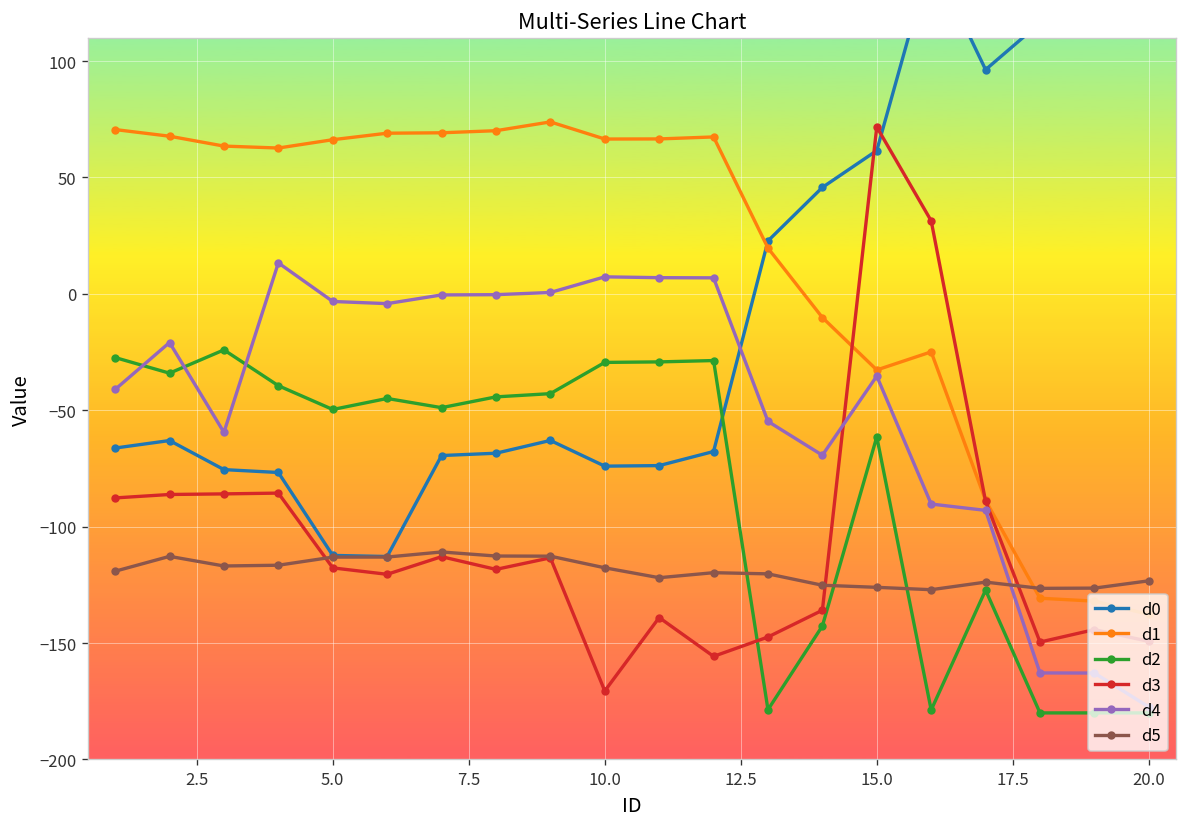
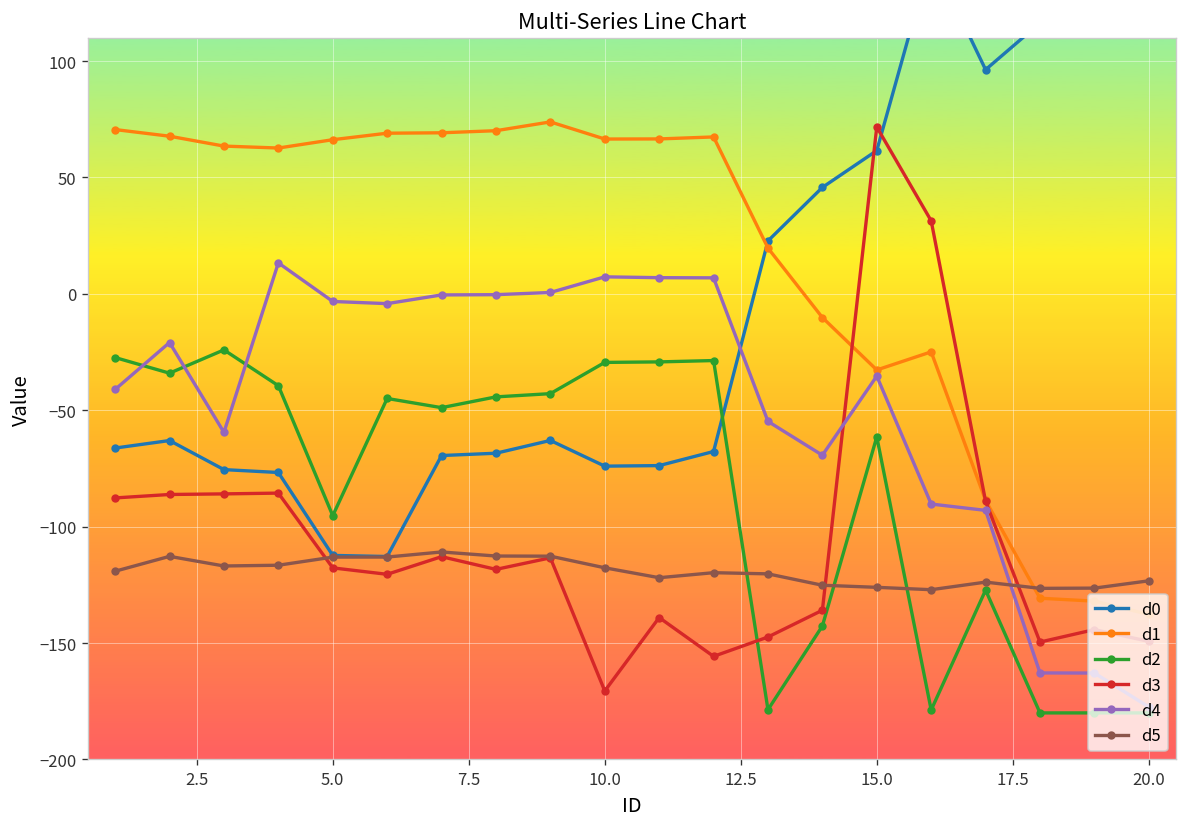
d2, 5.0: -50 -> -95
